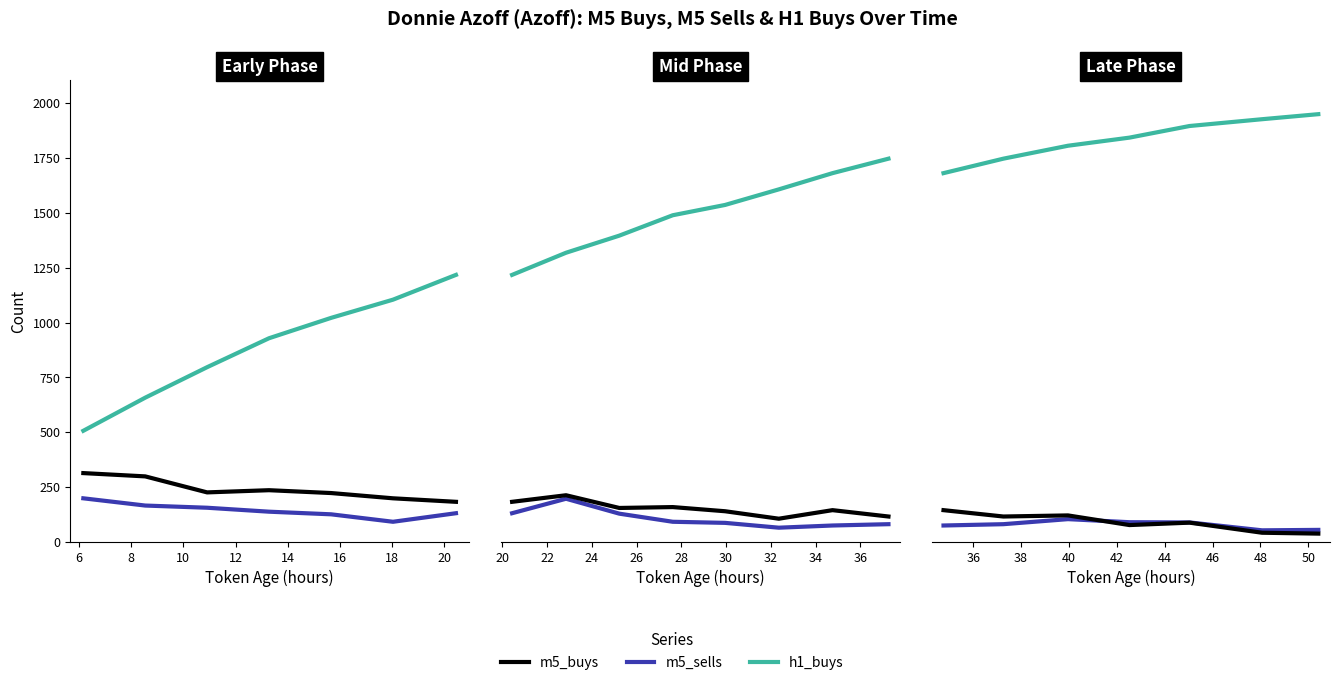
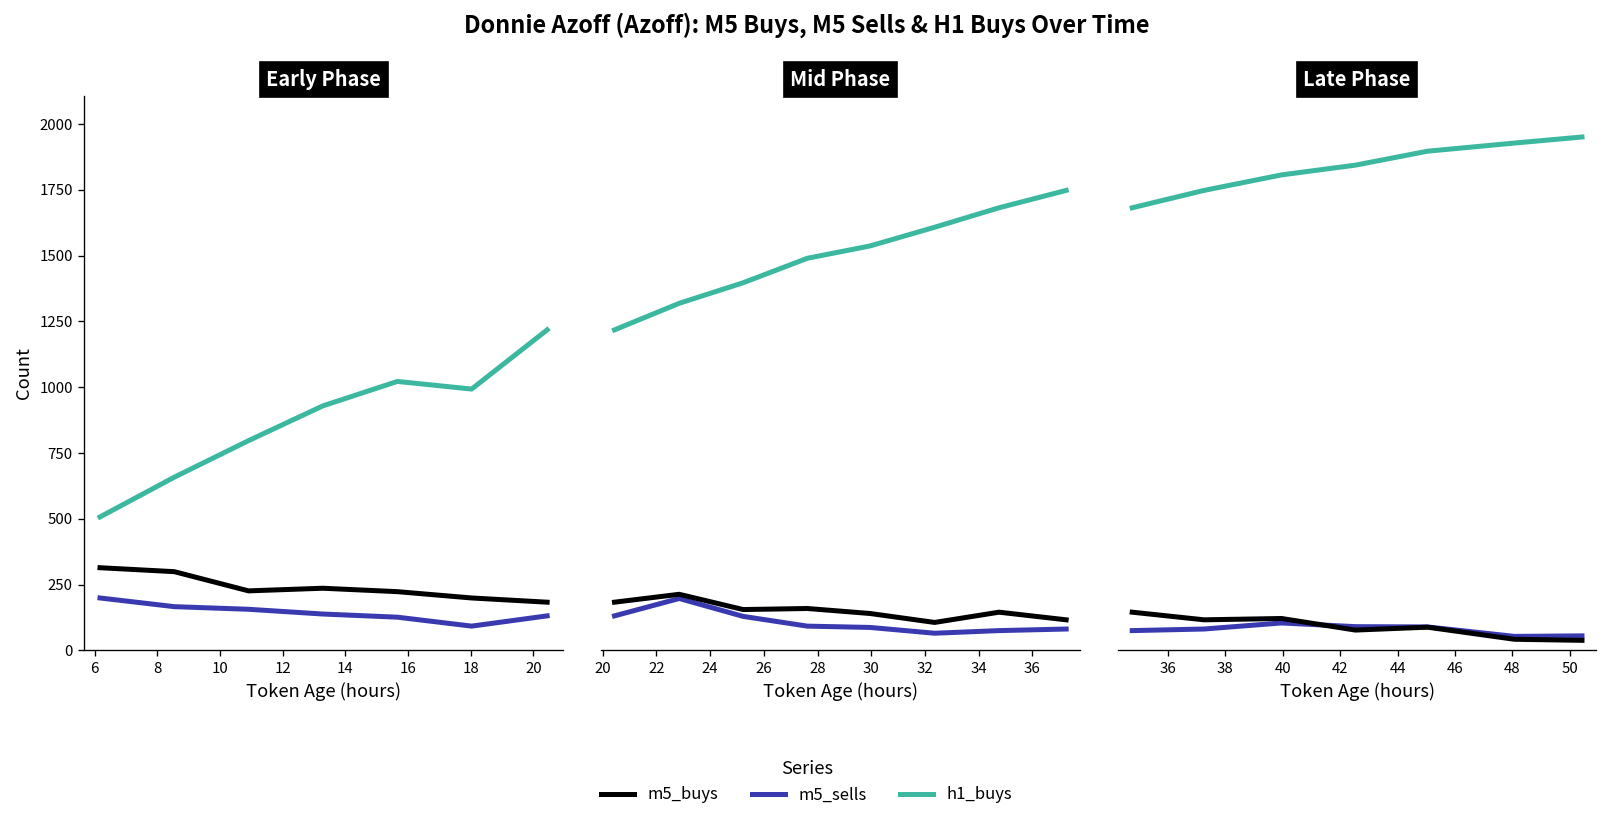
Early Phase, h1_buys, 18: 1110 -> 990
